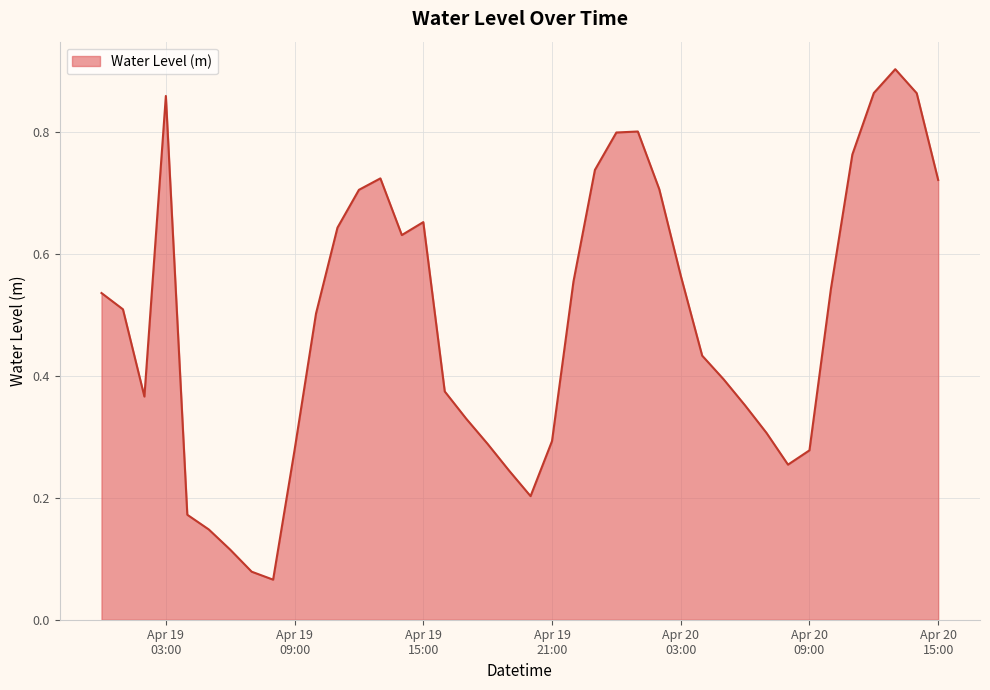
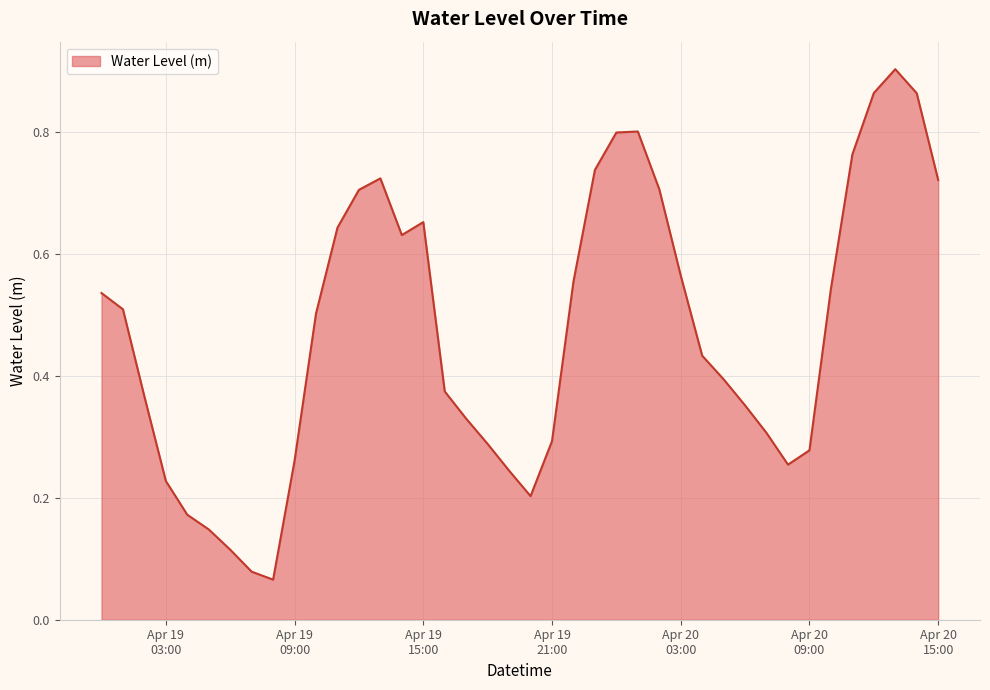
Apr 19 03:00: 0.86 -> 0.23
Apr 19 09:00: 0.28 -> 0.26
